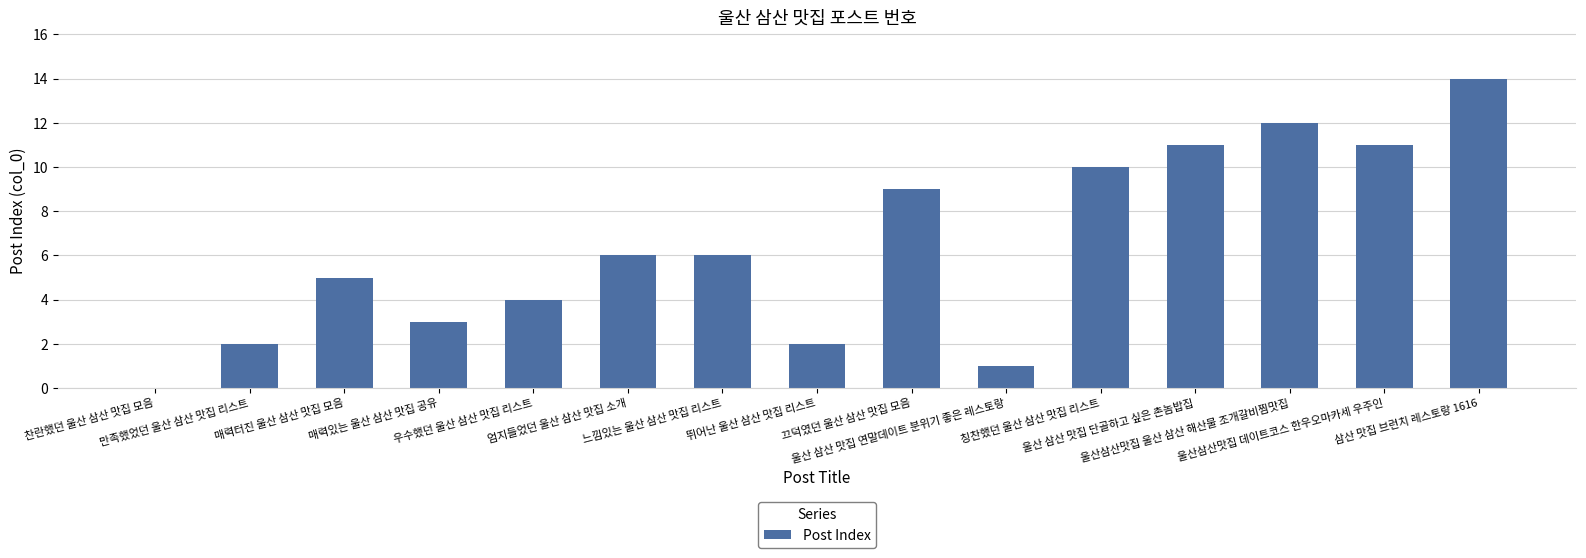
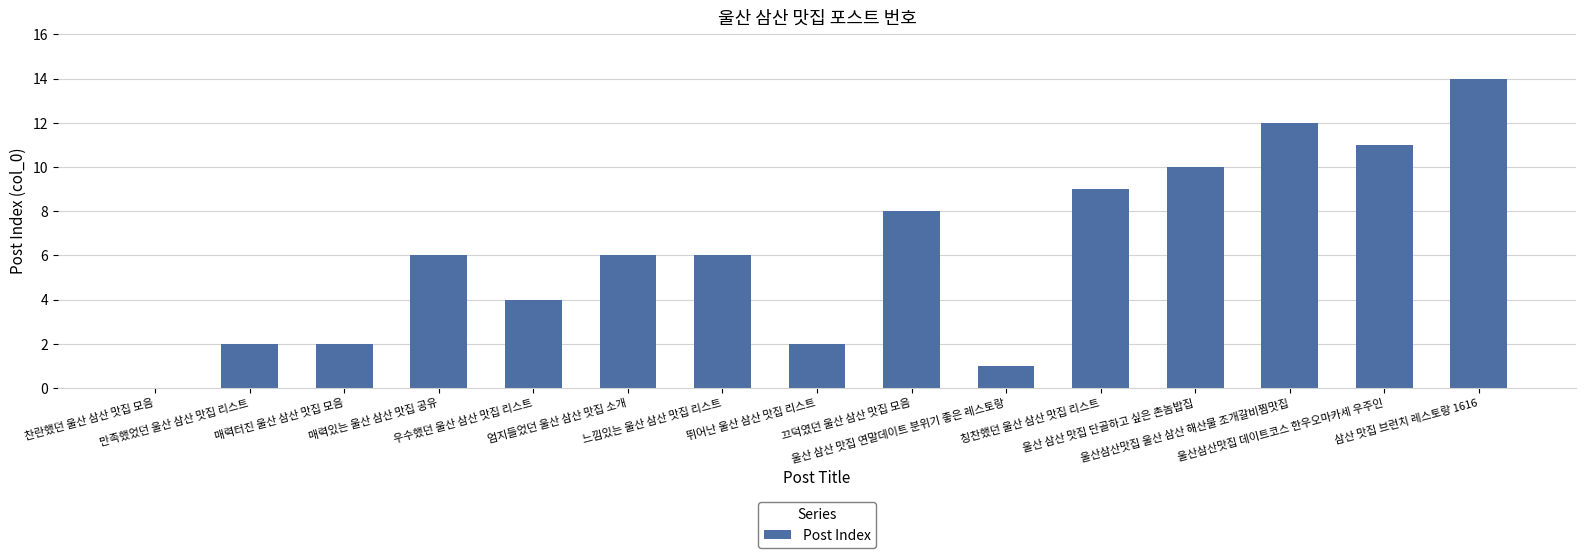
매력터진 울산 삼산 맛집 모음: 5 -> 2
매력있는 울산 삼산 맛집 공유: 3 -> 6
끄덕였던 울산 삼산 맛집 모음: 9 -> 8
칭찬했던 울산 삼산 맛집 리스트: 10 -> 9
울산 삼산 맛집 단골하고 싶은 촌놈밥집: 11 -> 10
